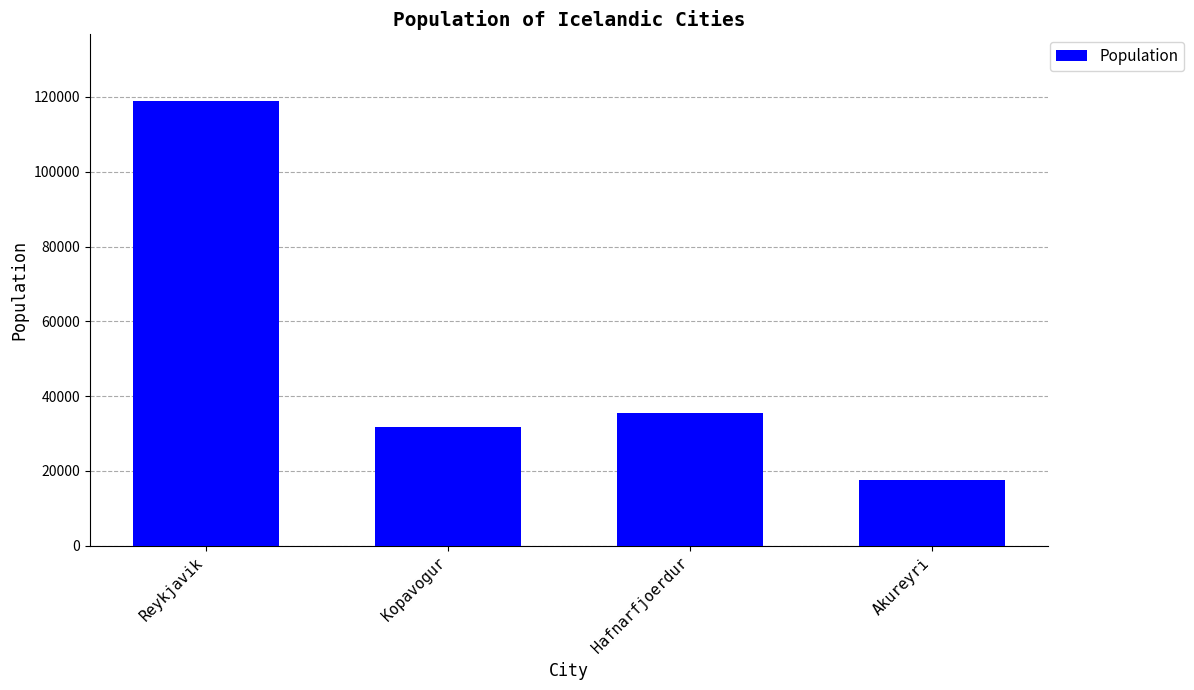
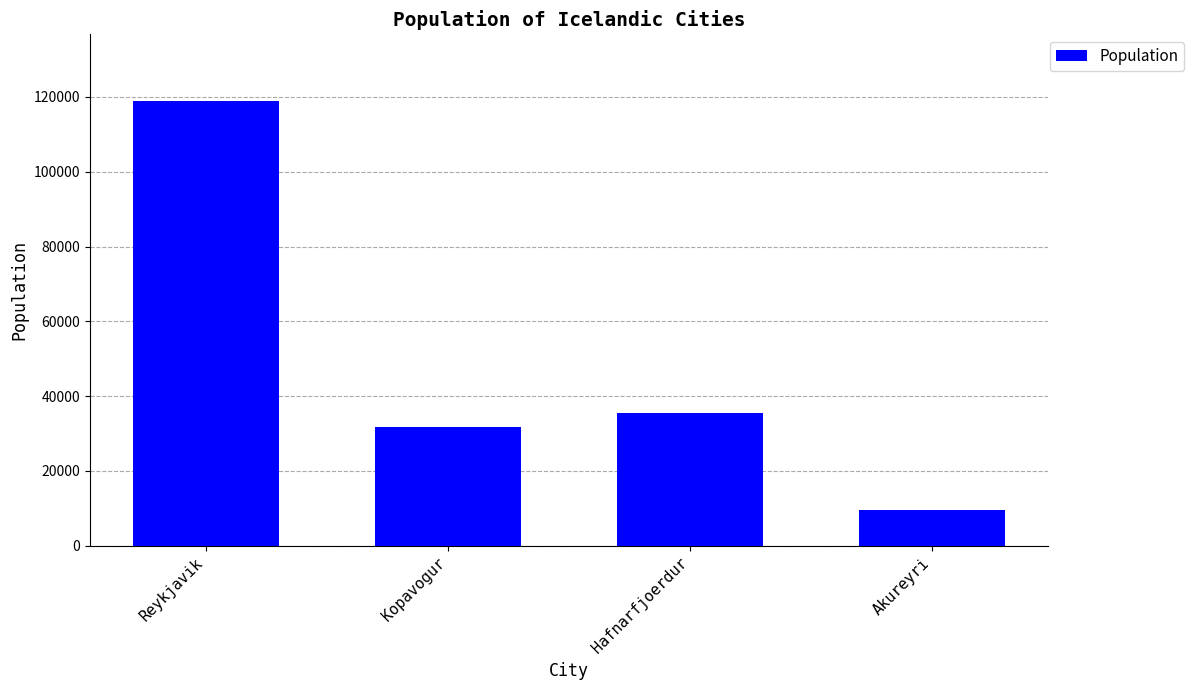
Akureyri: 18000 -> 10000
